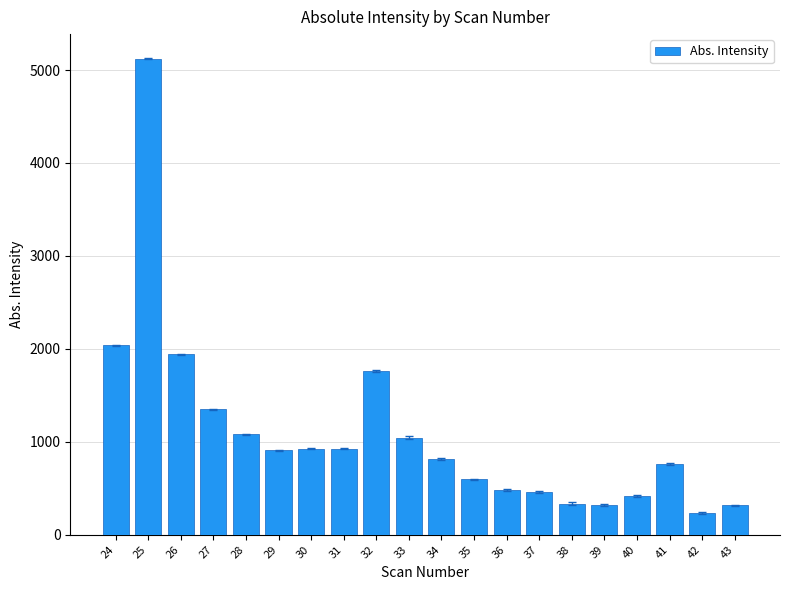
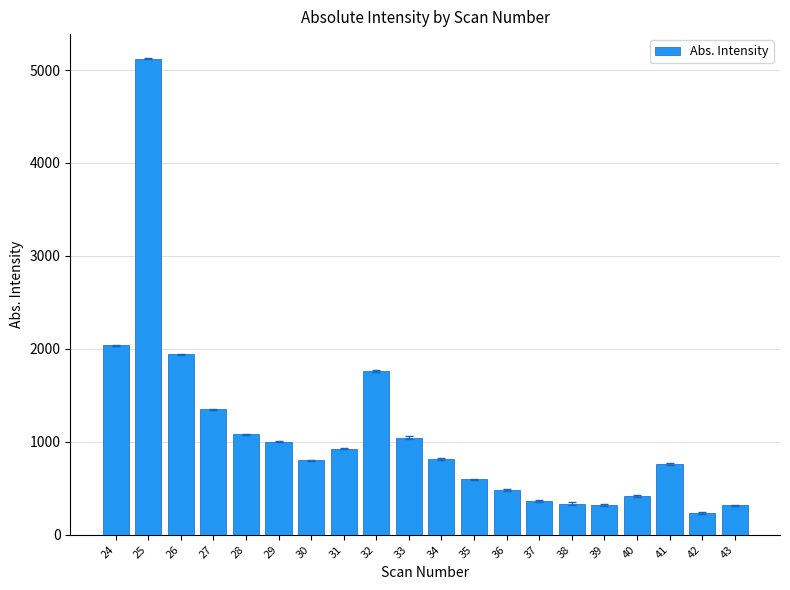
Abs. Intensity, 29: 900 -> 1000
Abs. Intensity, 30: 900 -> 800
Abs. Intensity, 37: 500 -> 400
